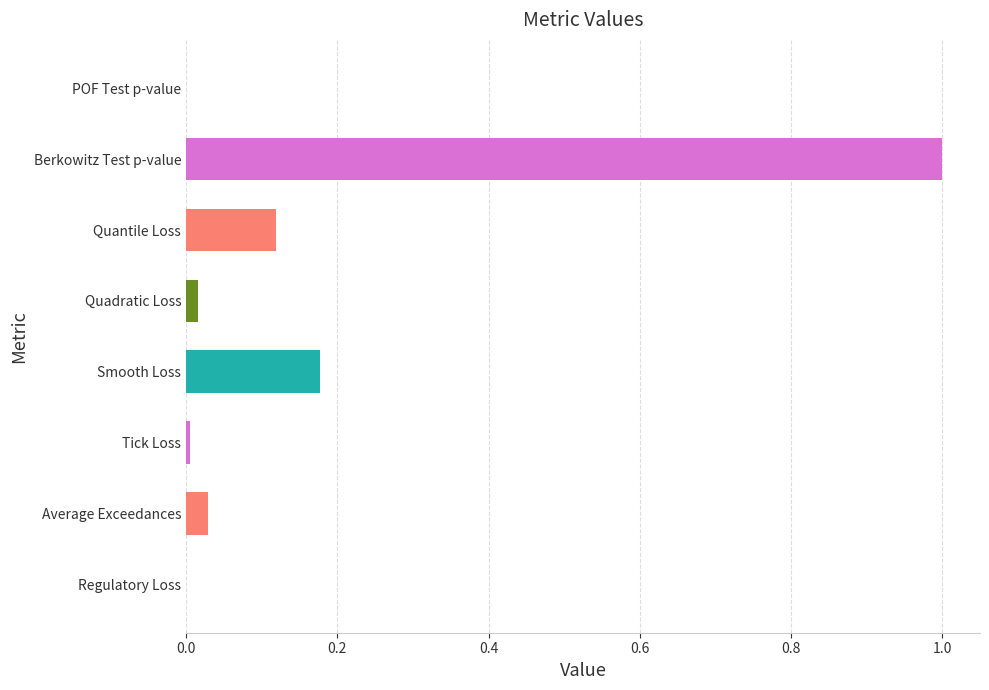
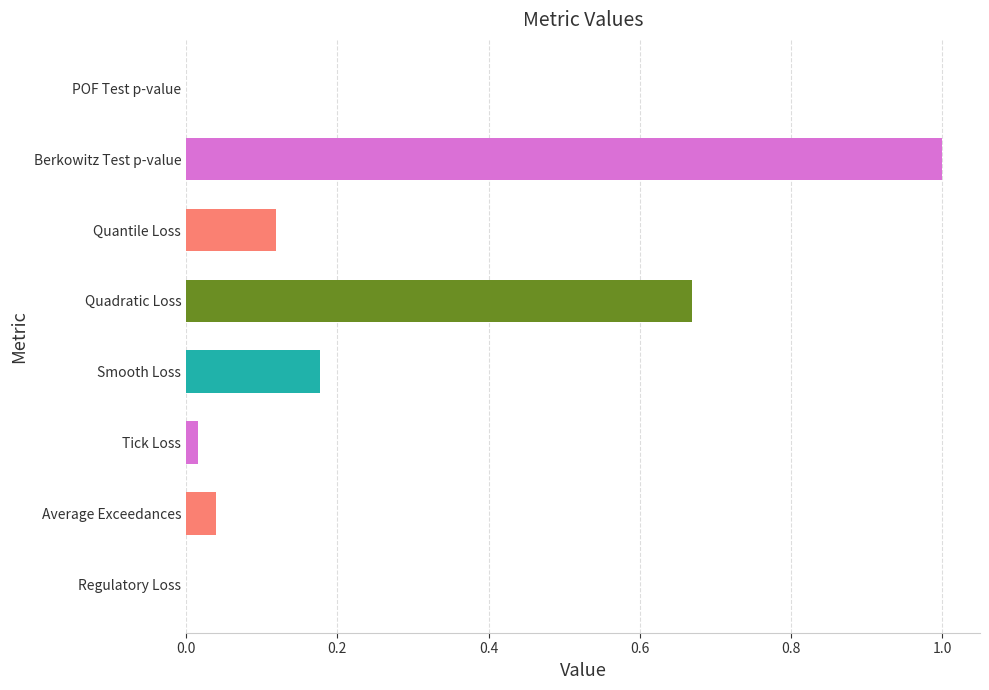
Quadratic Loss: 0.02 -> 0.67
Tick Loss: 0.01 -> 0.02
Average Exceedances: 0.03 -> 0.04
